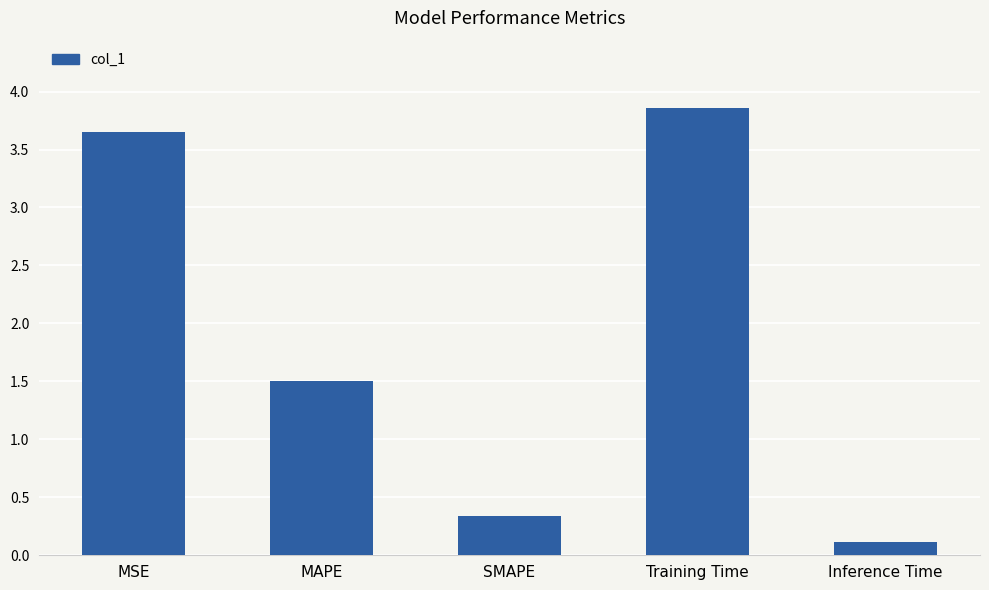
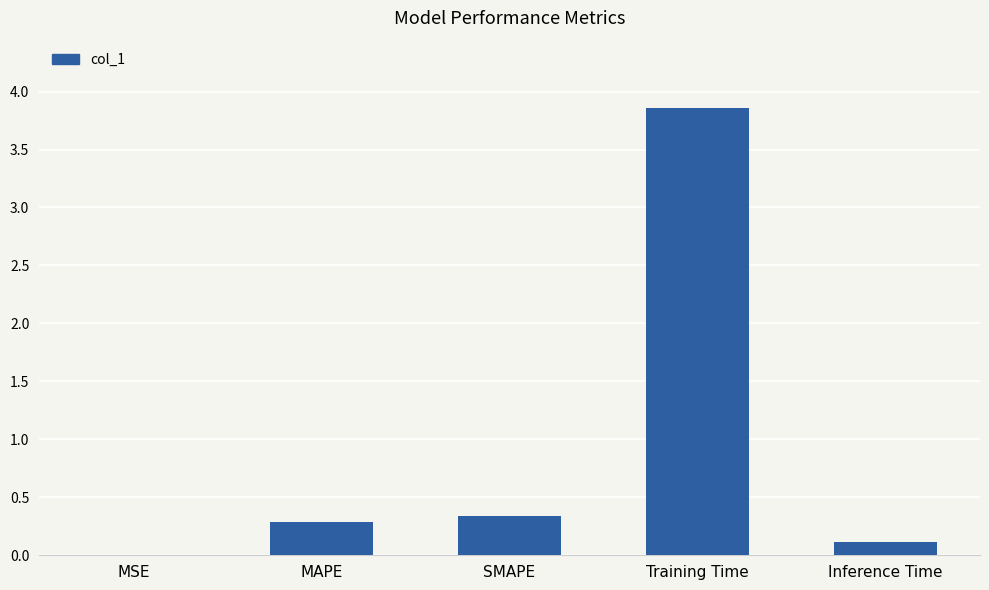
MSE: 3.65 -> 0.00
MAPE: 1.50 -> 0.29
